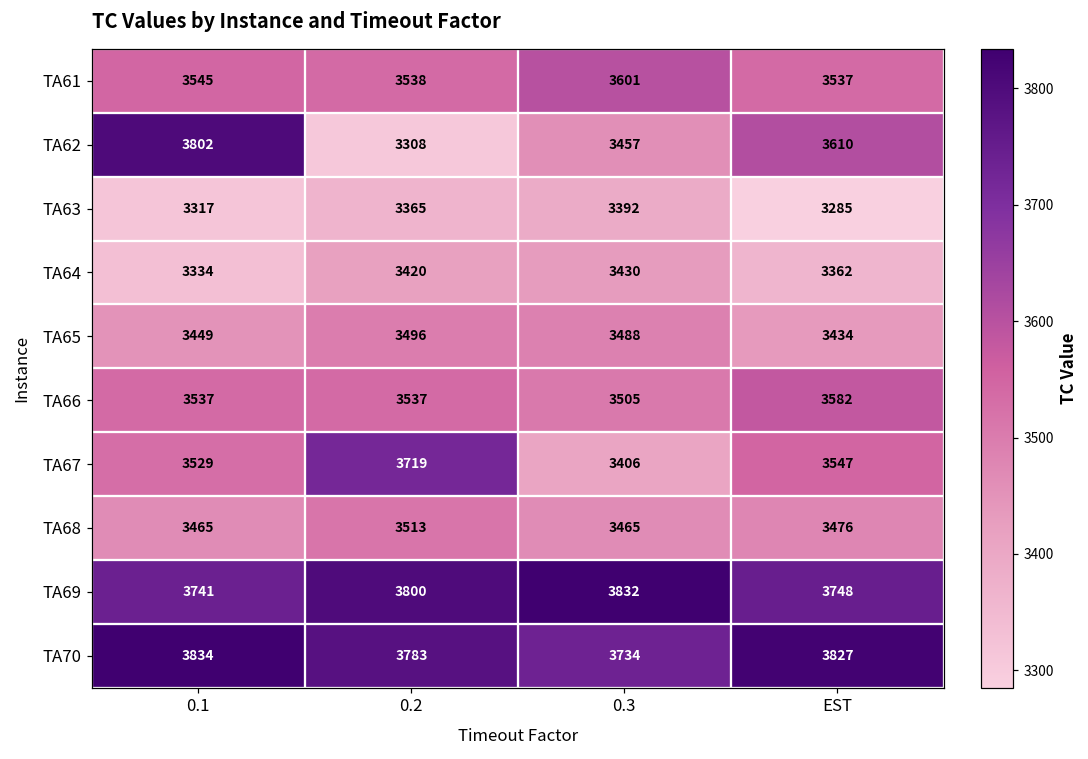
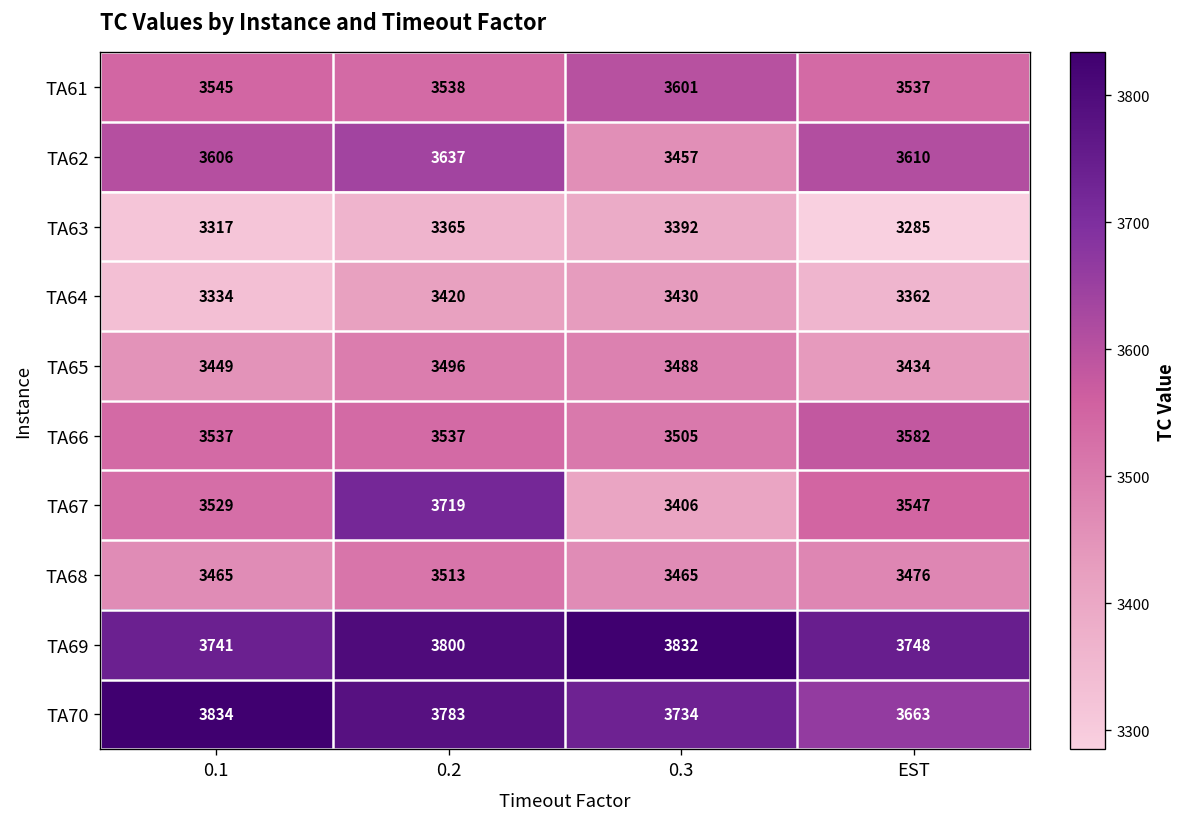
TA62, 0.1: 3802 -> 3606
TA62, 0.2: 3308 -> 3637
TA70, EST: 3827 -> 3663
